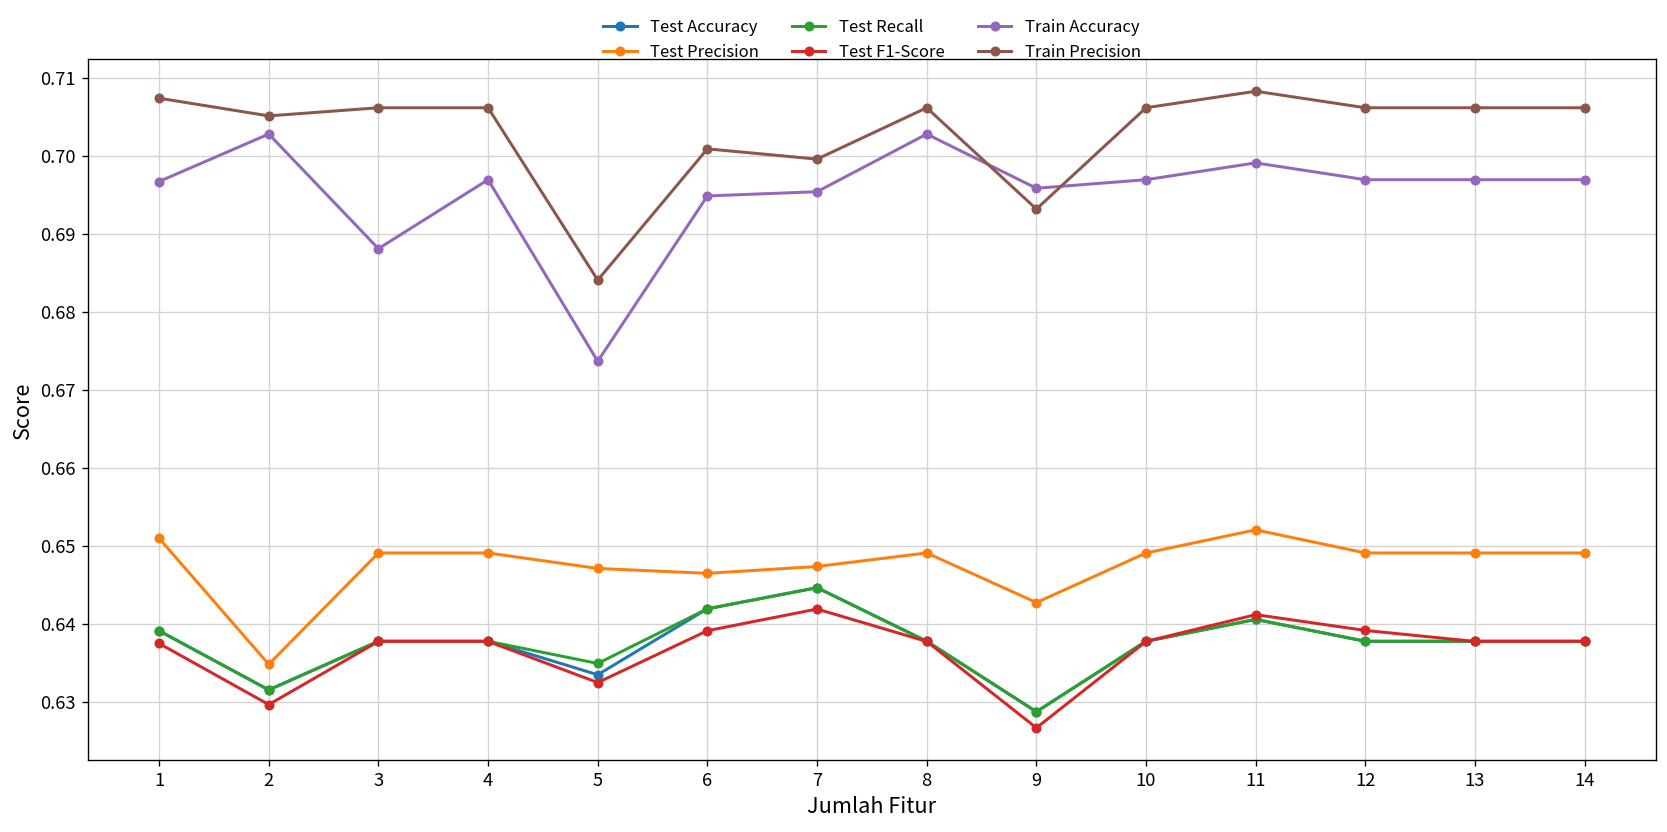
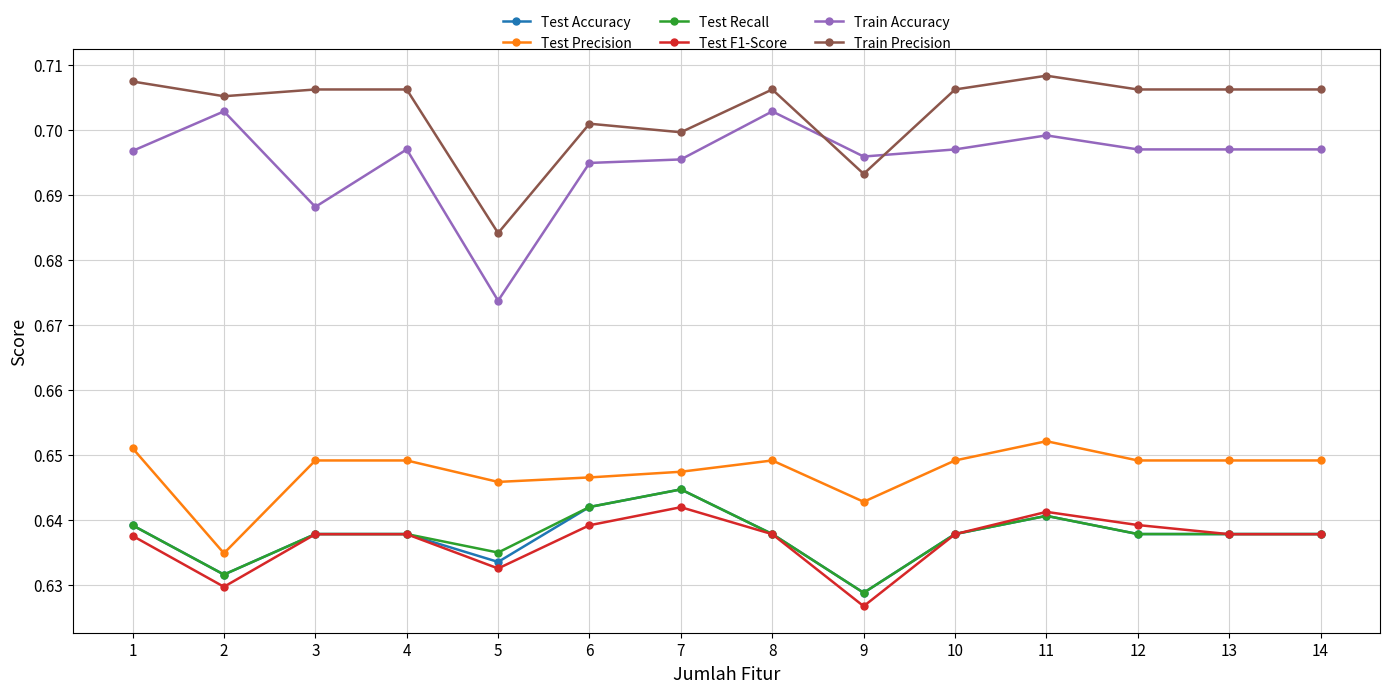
Test Precision, 5: 0.647 -> 0.646
